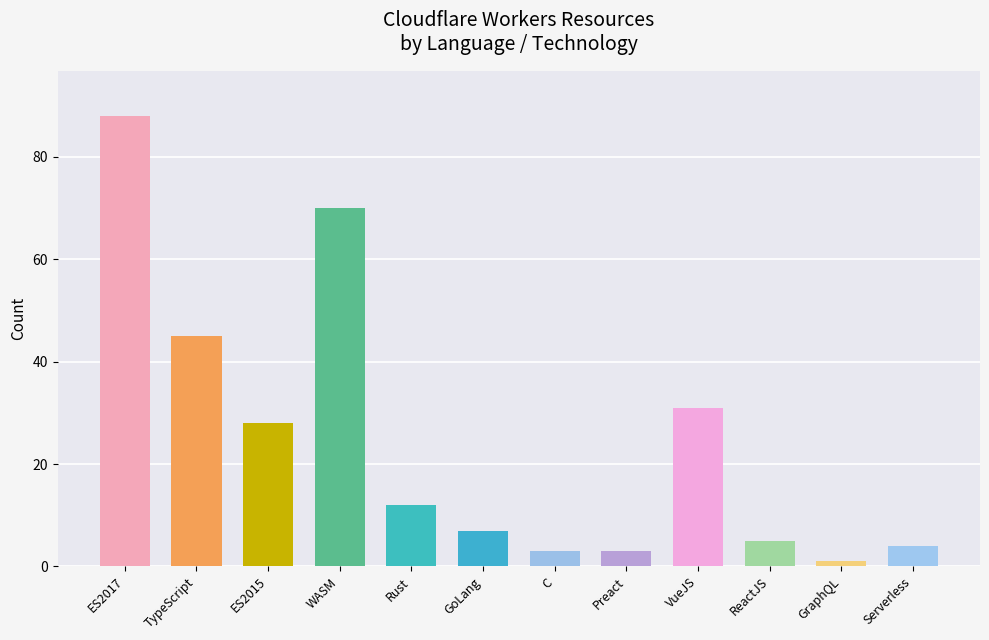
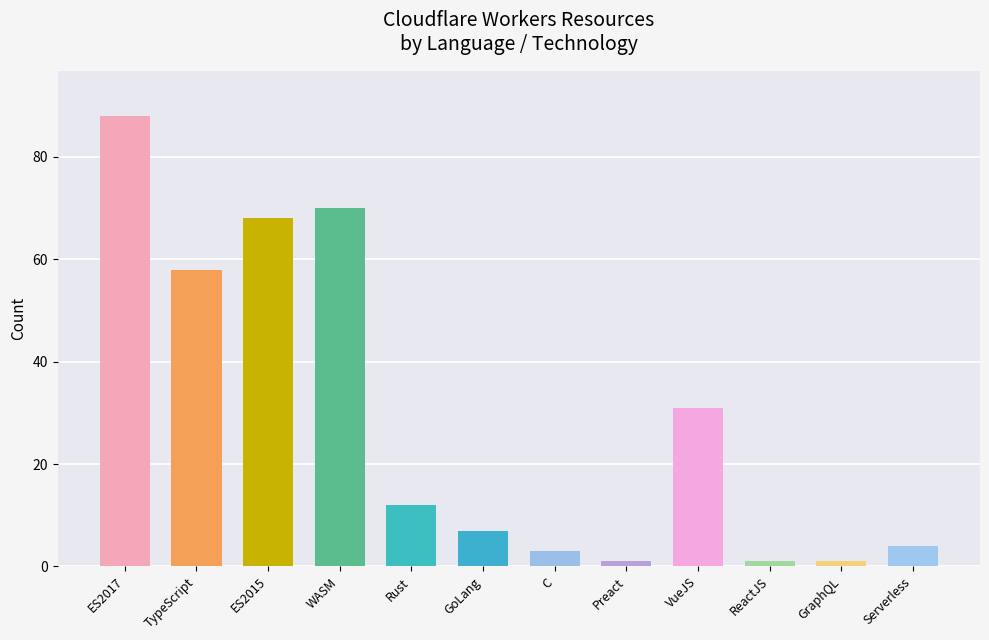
TypeScript: 45 -> 58
ES2015: 28 -> 68
Preact: 3 -> 1
ReactJS: 5 -> 1
